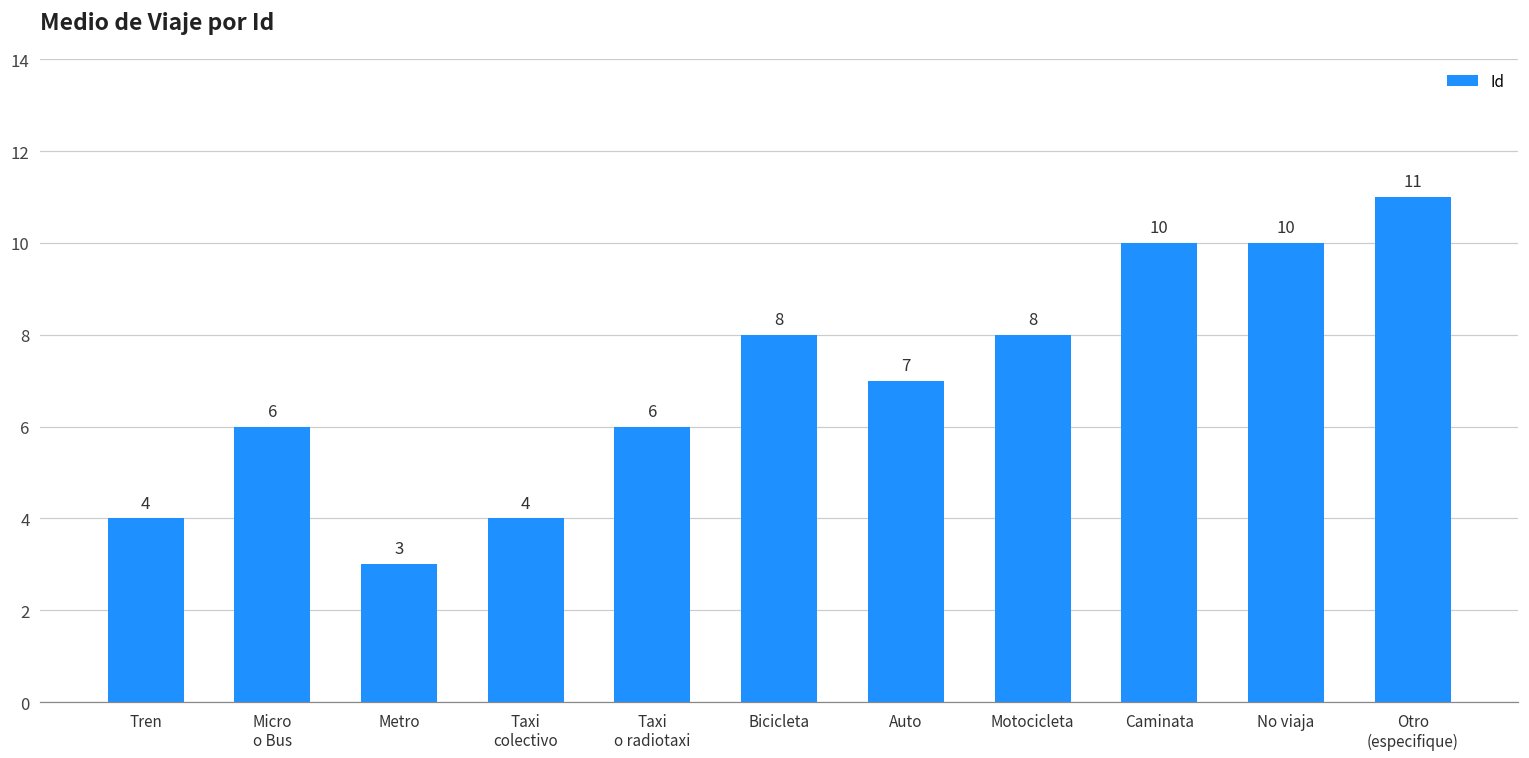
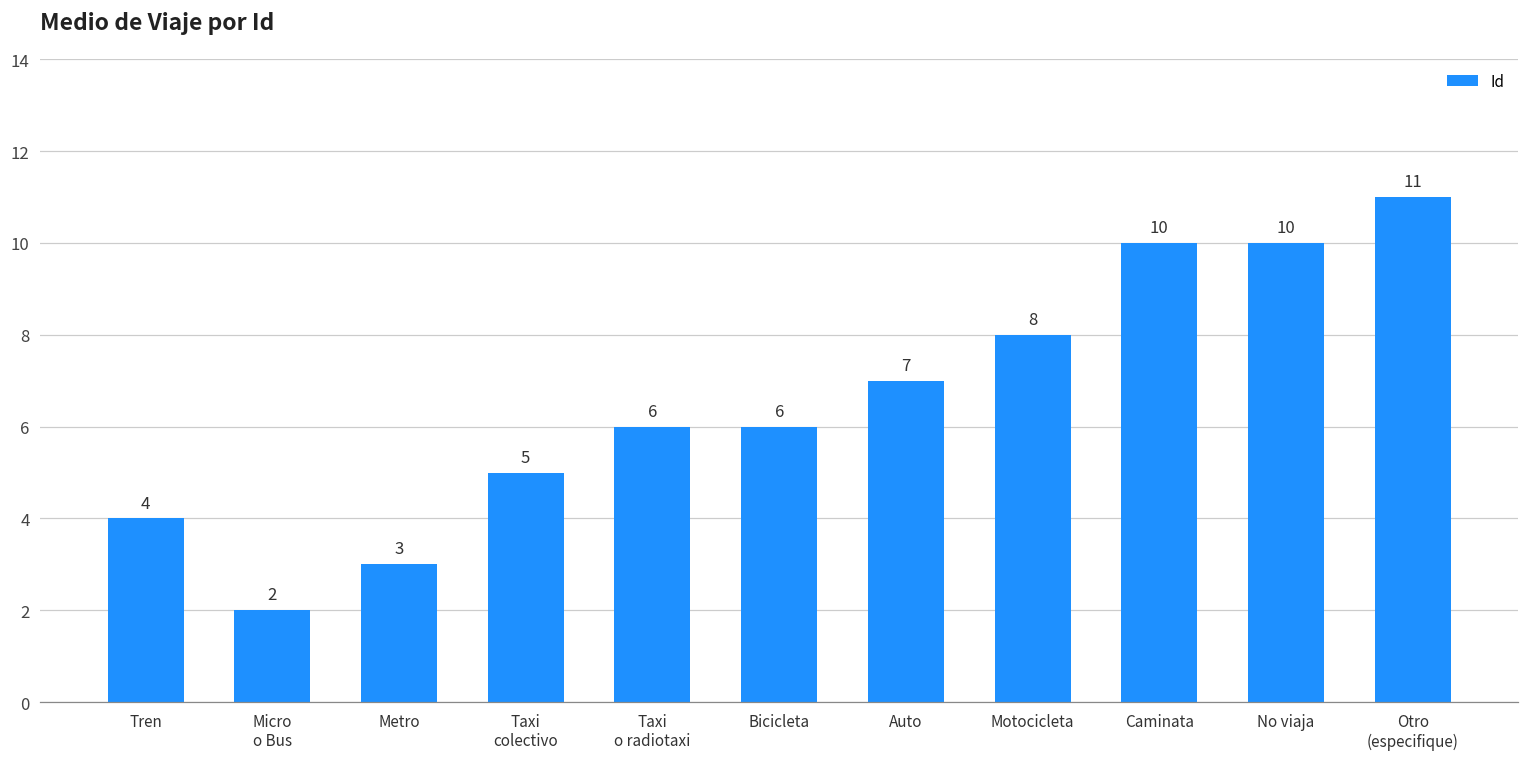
Micro o Bus: 6 -> 2
Taxi colectivo: 4 -> 5
Bicicleta: 8 -> 6
